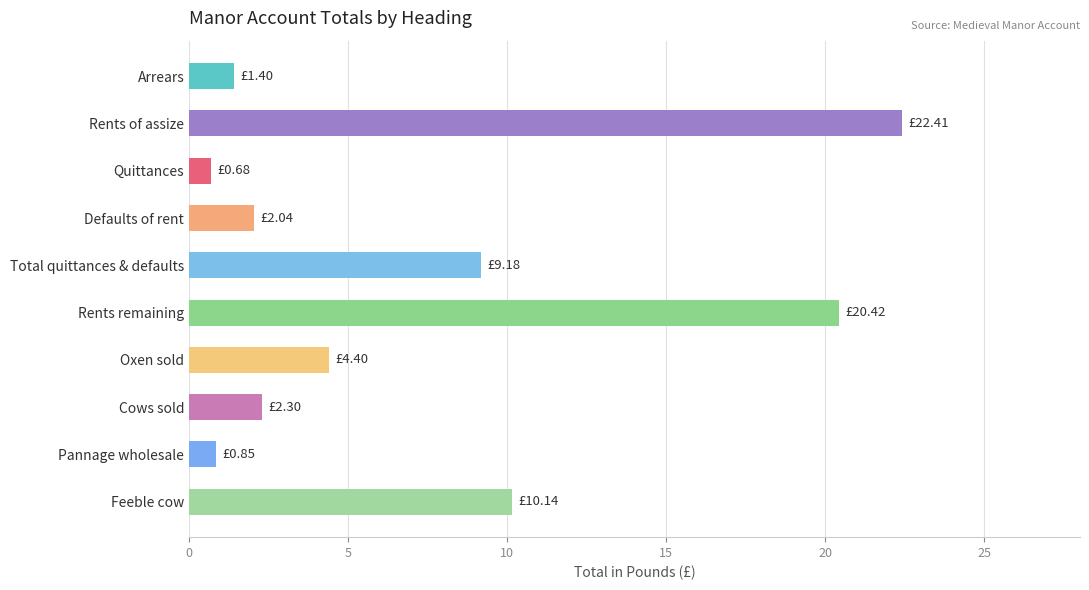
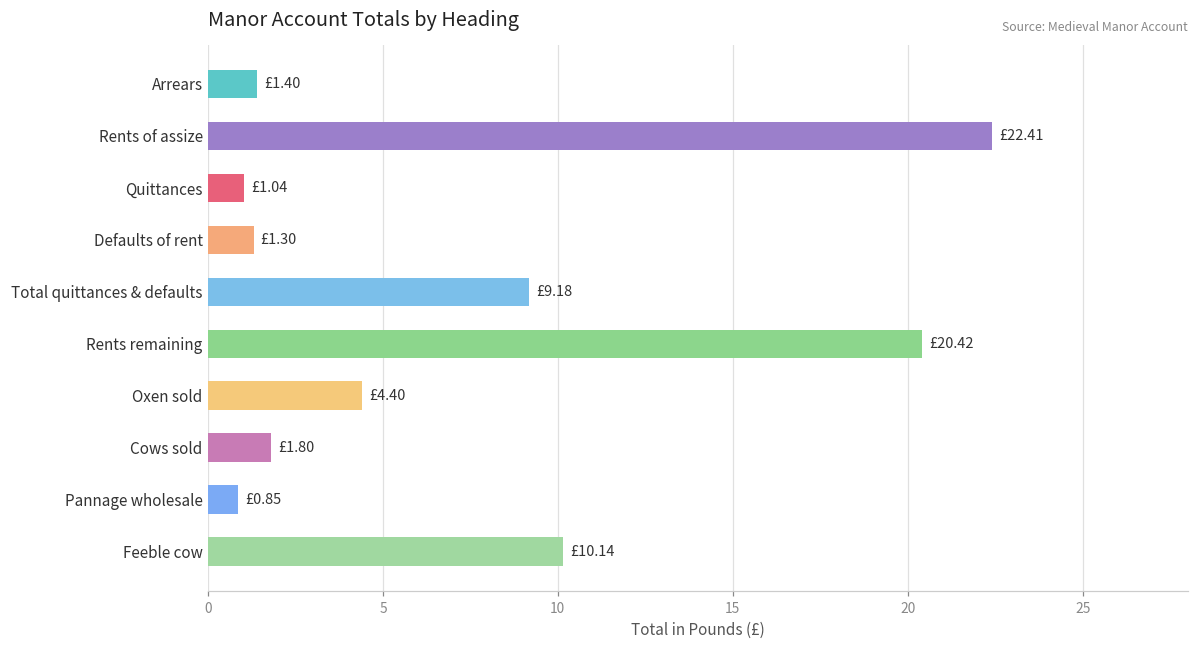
Quittances: £0.68 -> £1.04
Defaults of rent: £2.04 -> £1.30
Cows sold: £2.30 -> £1.80
